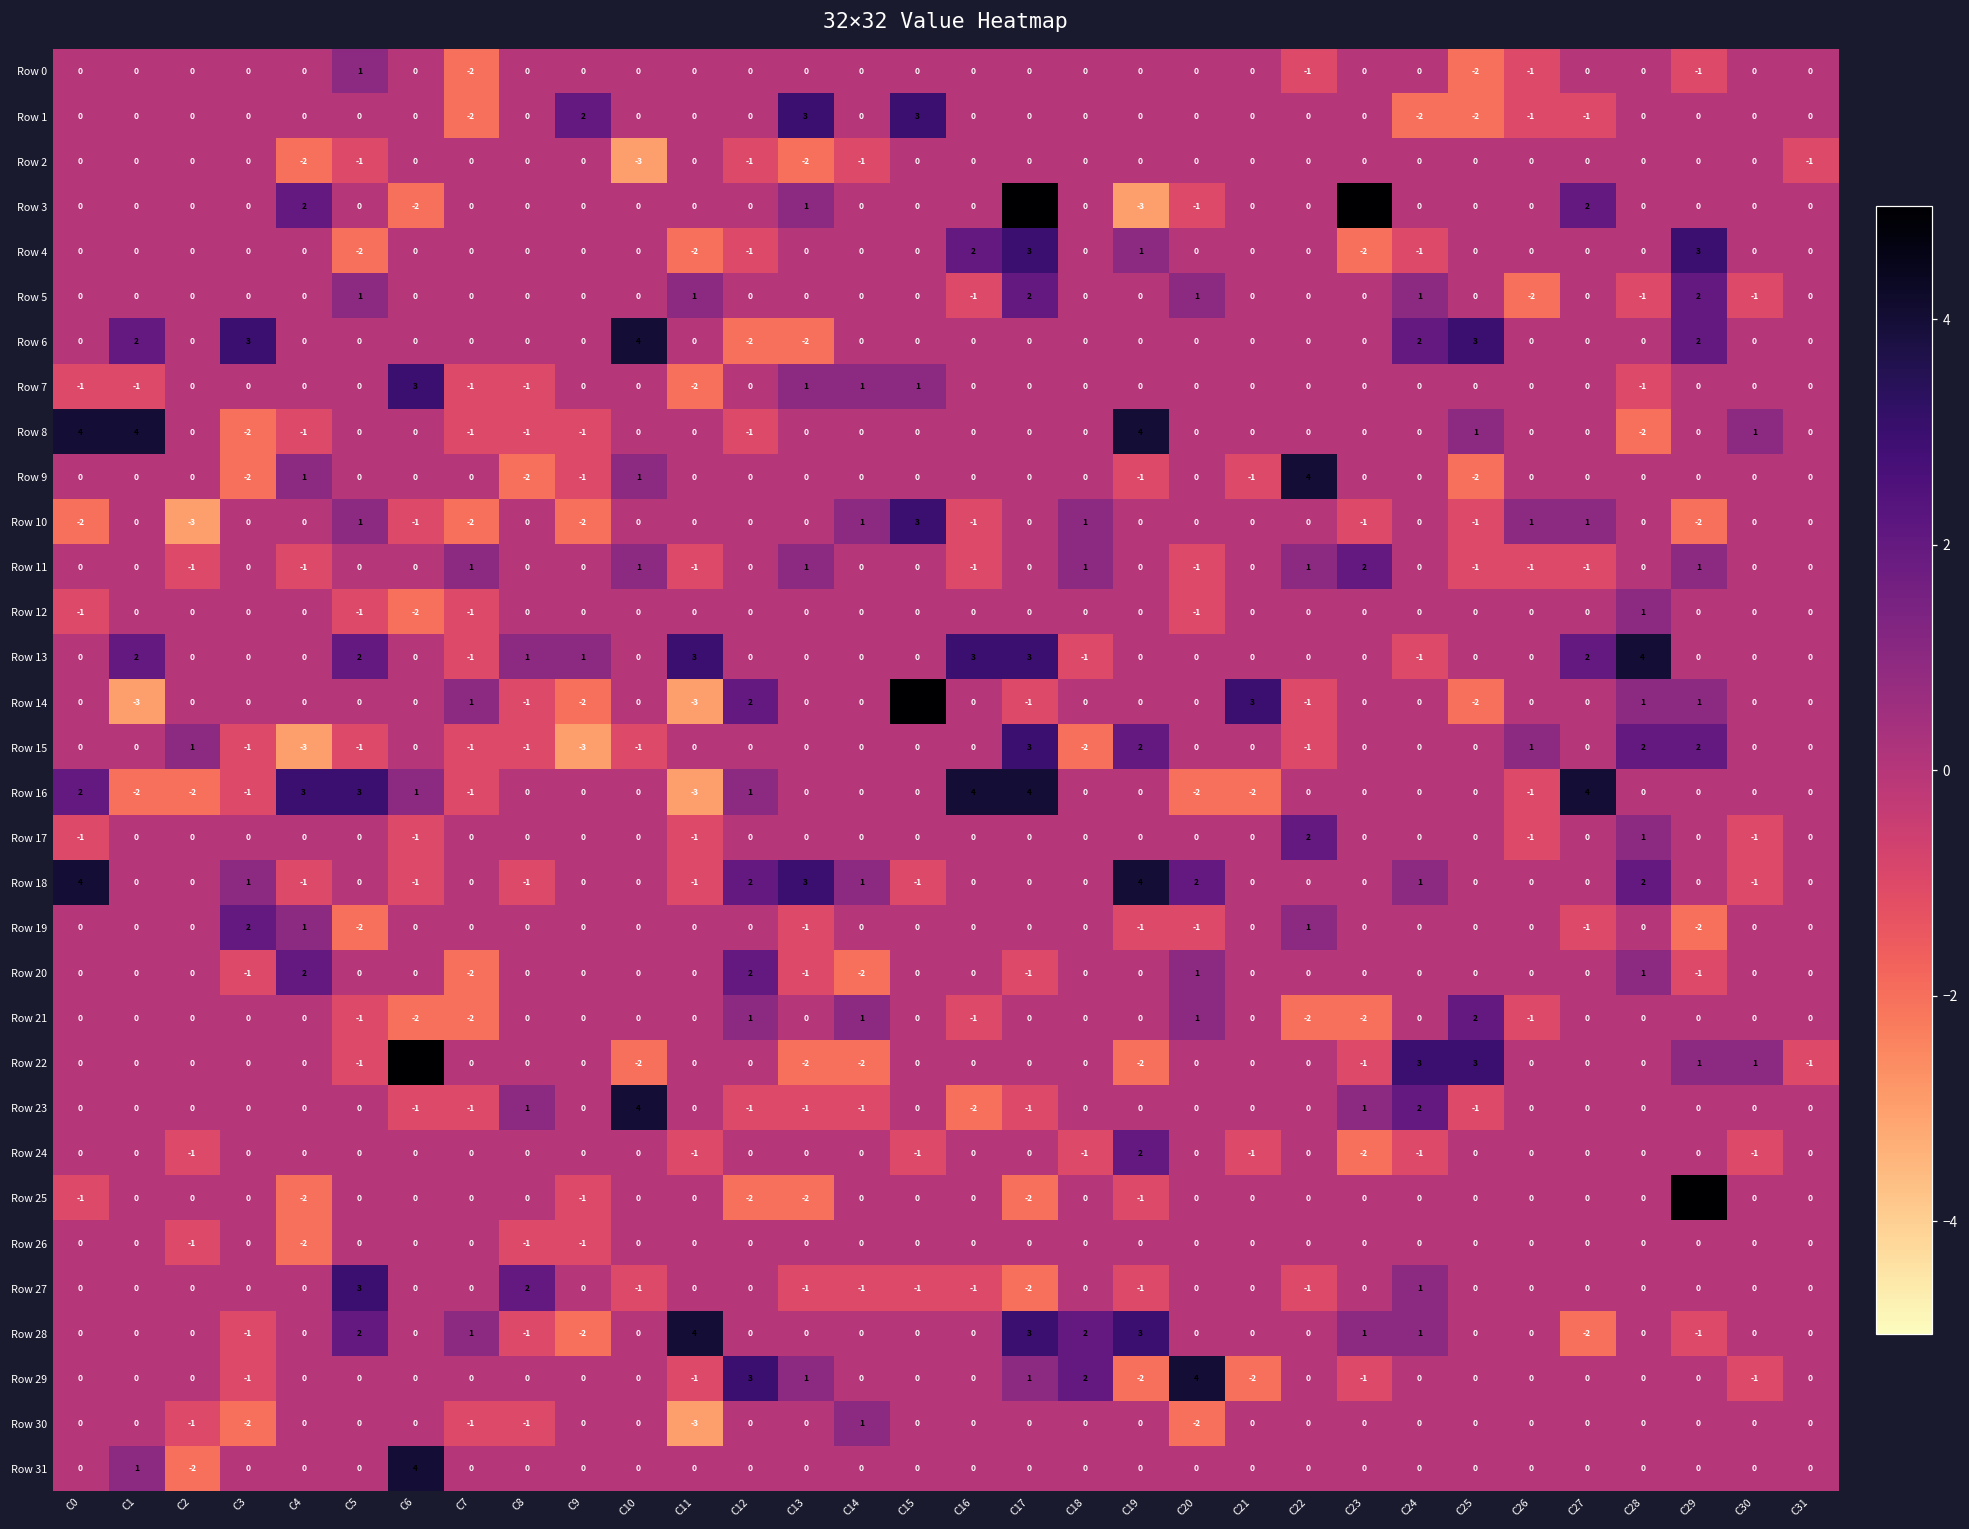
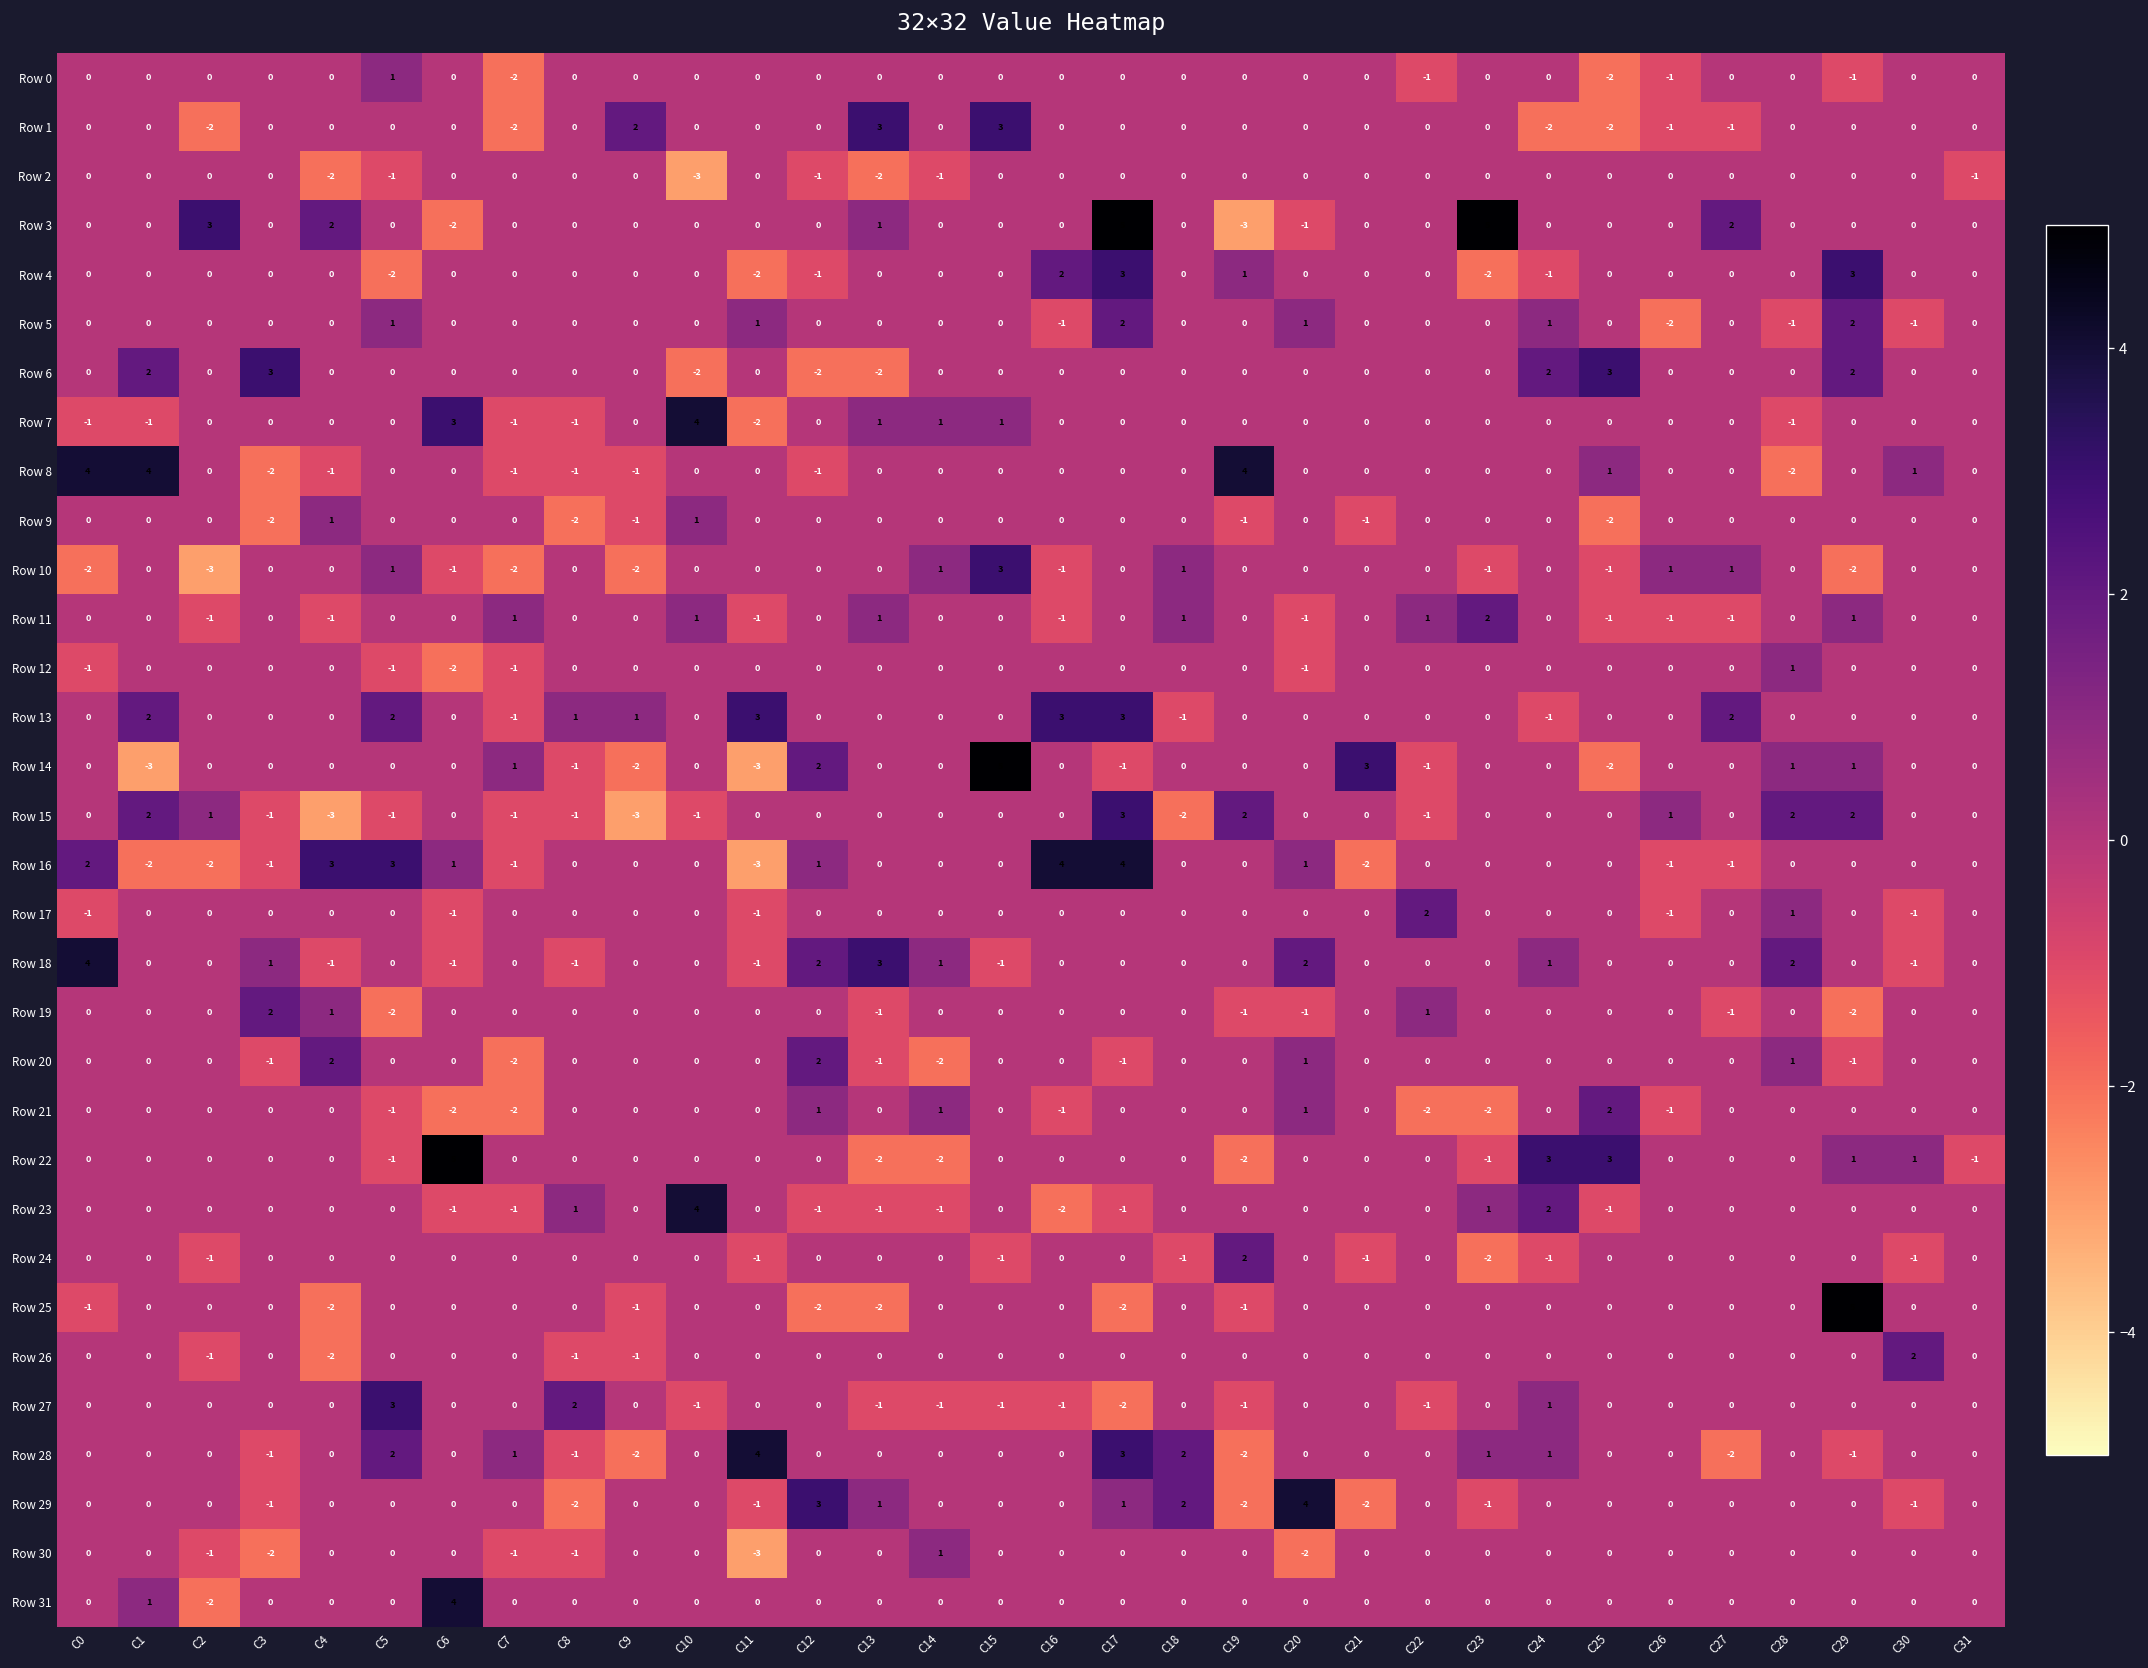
Row 1, C2: 0 -> -2
Row 3, C2: 0 -> 3
Row 6, C10: 4 -> -2
Row 7, C10: 0 -> 4
Row 9, C22: 4 -> 0
Row 13, C28: 4 -> 0
Row 15, C1: 0 -> 2
Row 16, C20: -2 -> 1
Row 16, C27: 4 -> -1
Row 18, C19: 4 -> 0
Row 22, C10: -2 -> 0
Row 26, C30: 0 -> 2
Row 28, C19: 3 -> -2
Row 29, C8: 0 -> -2
